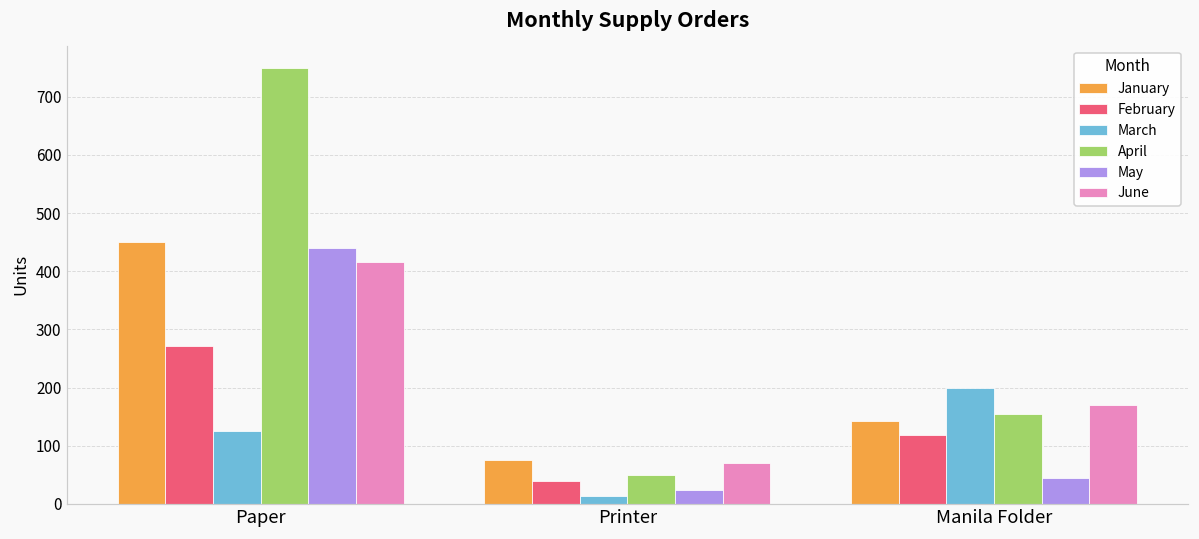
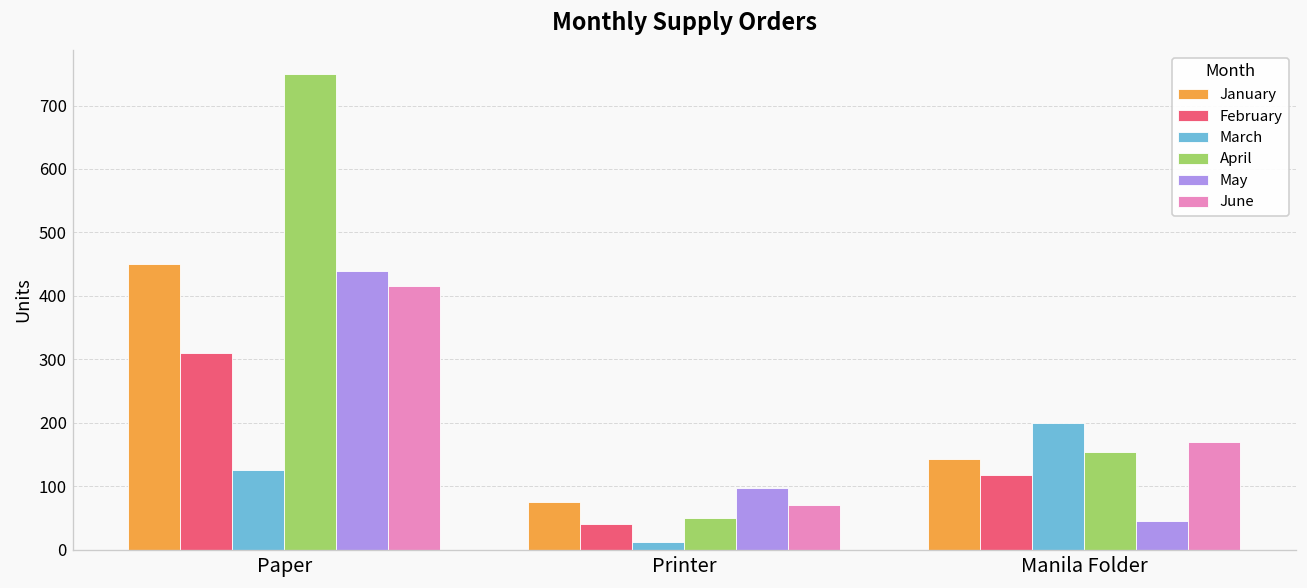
February, Paper: 270 -> 310
May, Printer: 20 -> 100
